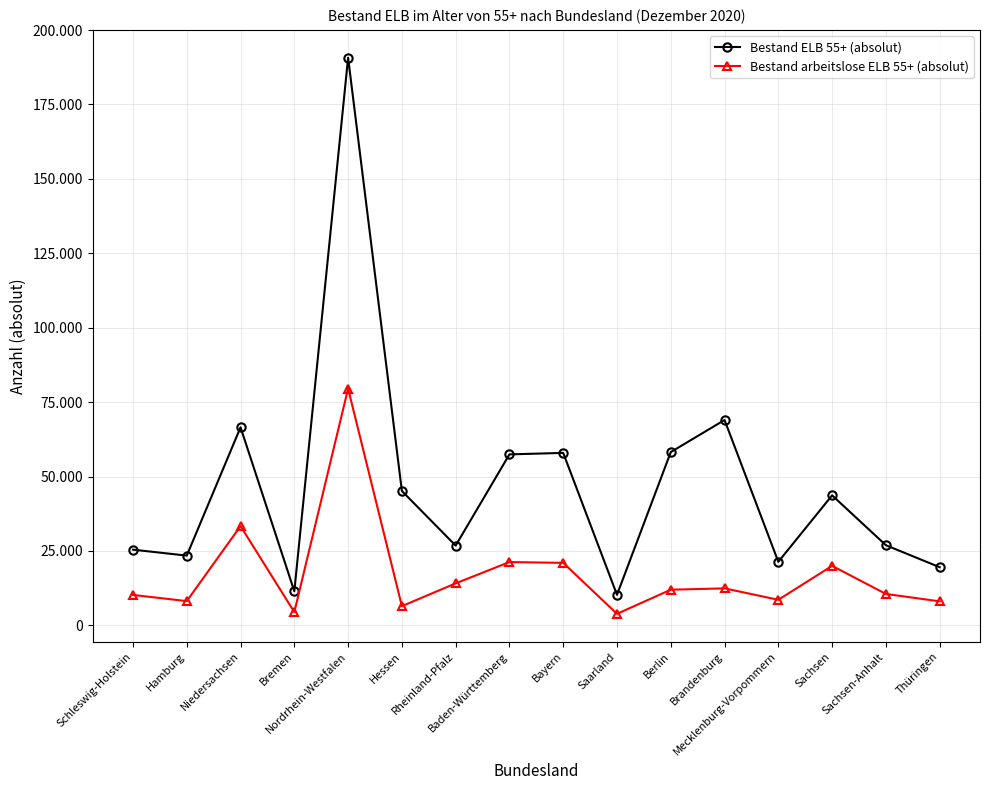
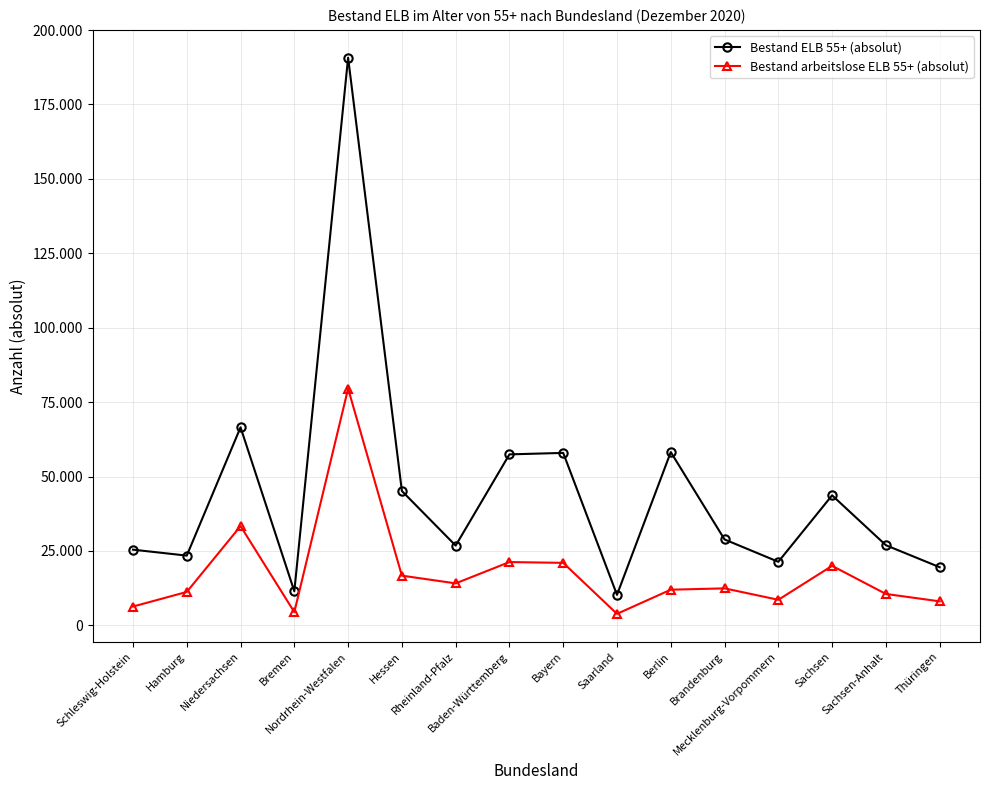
Bestand arbeitslose ELB 55+ (absolut), Schleswig-Holstein: 10 -> 6
Bestand arbeitslose ELB 55+ (absolut), Hamburg: 8 -> 11
Bestand arbeitslose ELB 55+ (absolut), Hessen: 6 -> 17
Bestand ELB 55+ (absolut), Brandenburg: 69 -> 29
